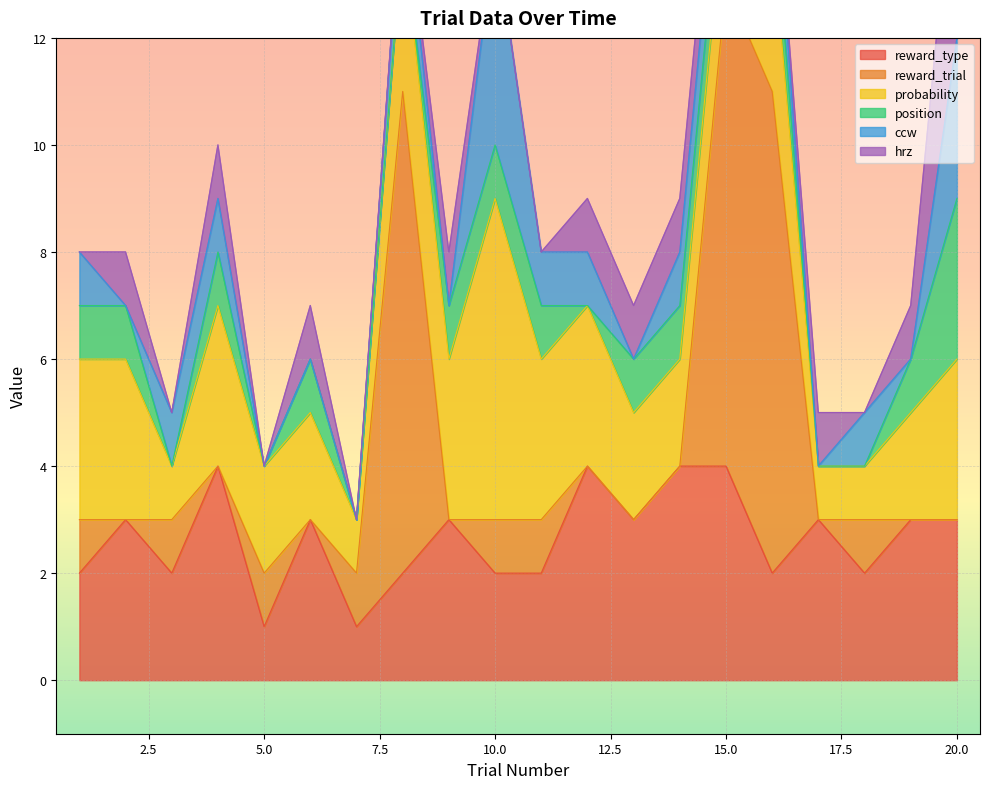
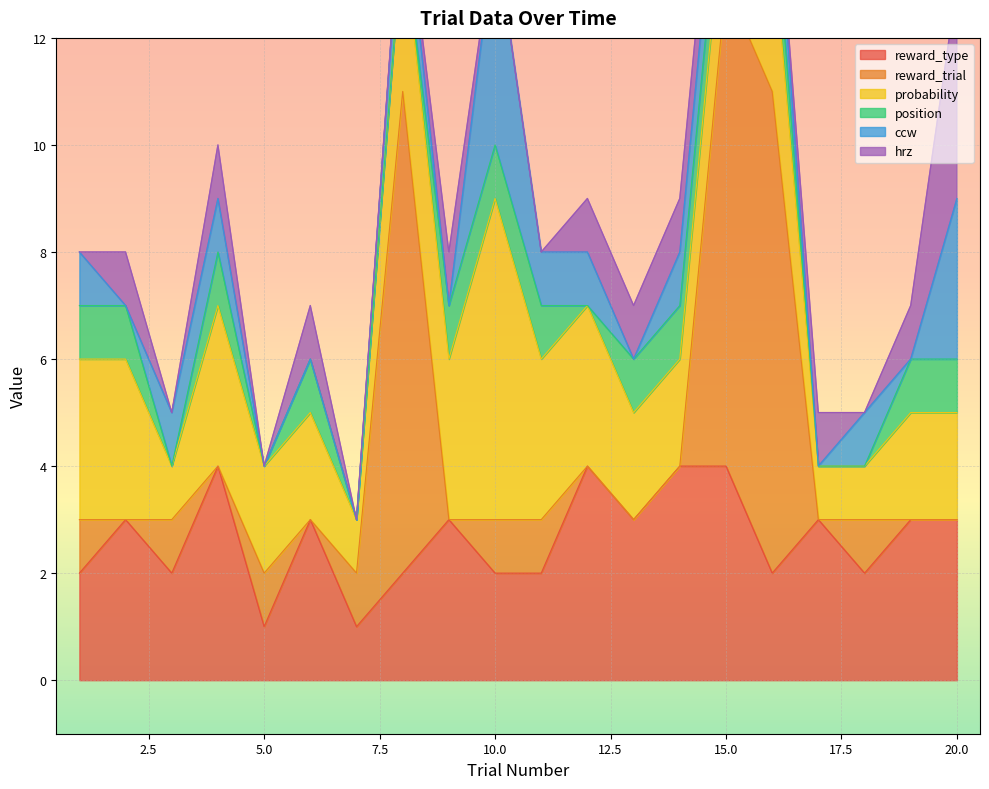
probability, 20.0: 3 -> 2
position, 20.0: 3 -> 1
